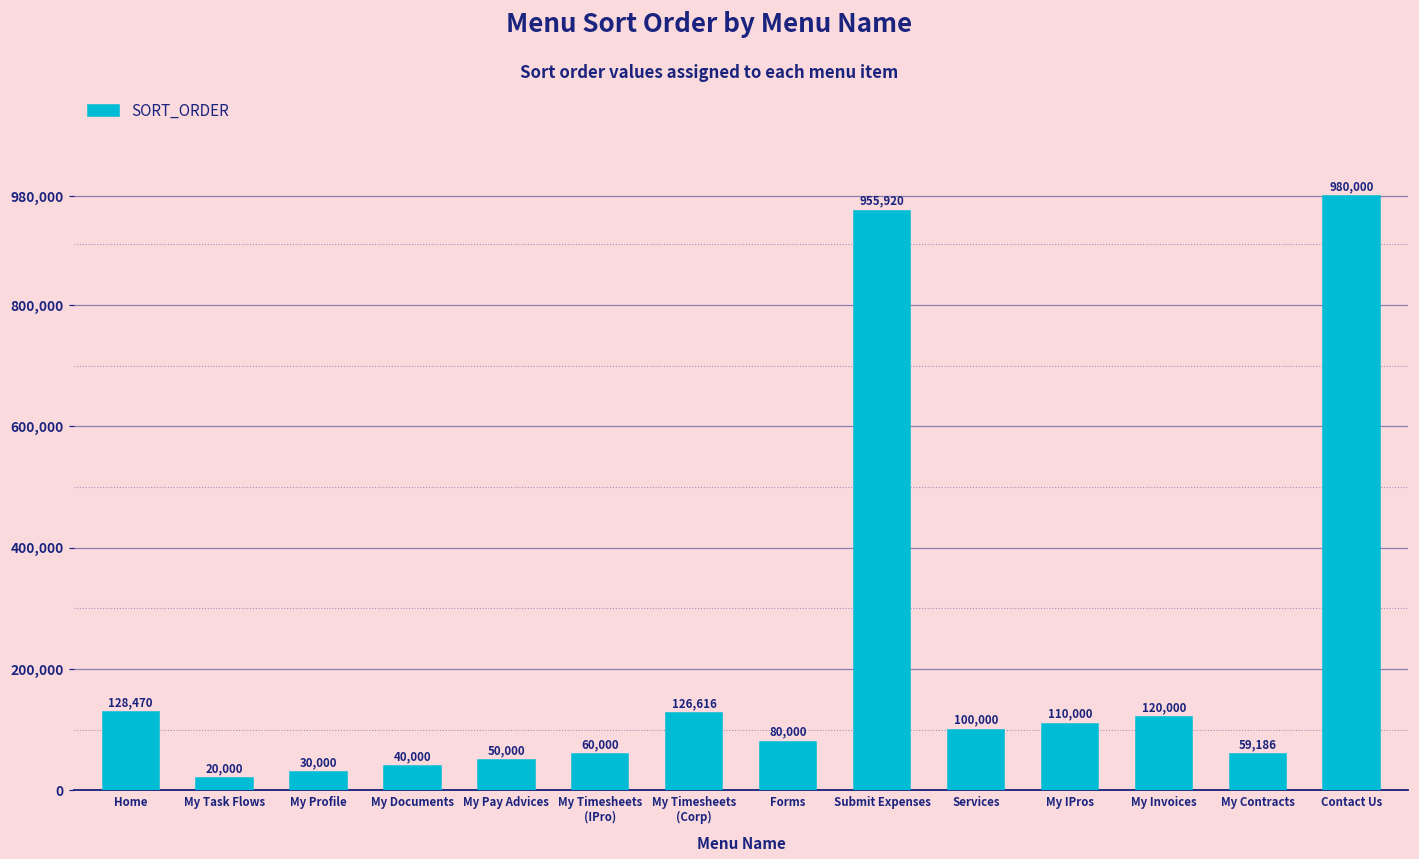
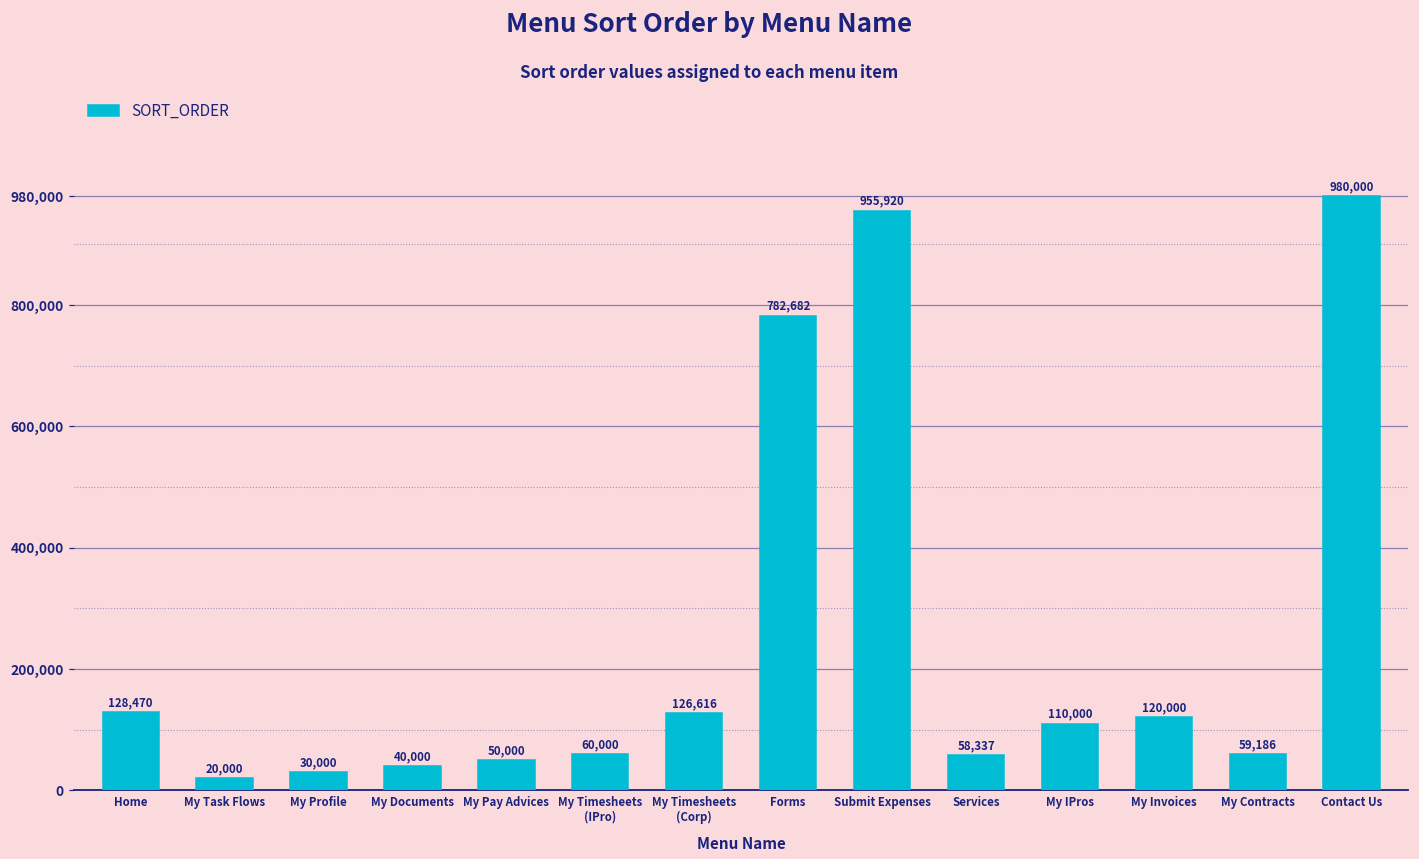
Forms: 80,000 -> 782,682
Services: 100,000 -> 58,337
